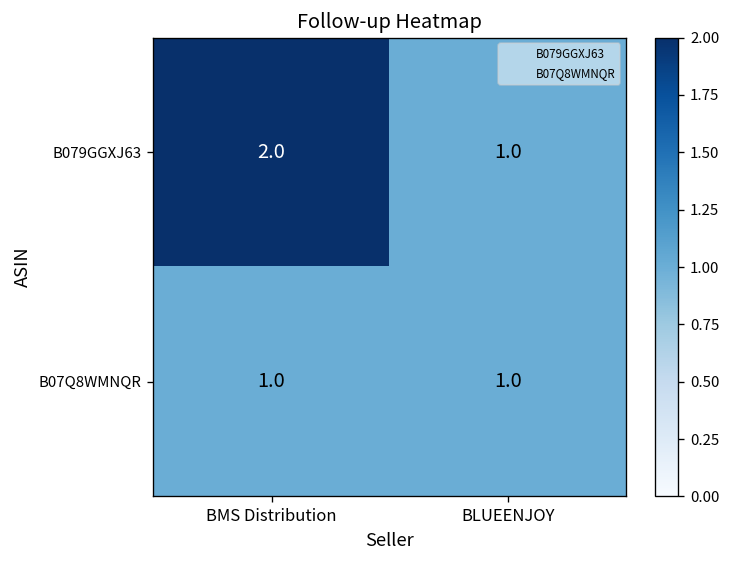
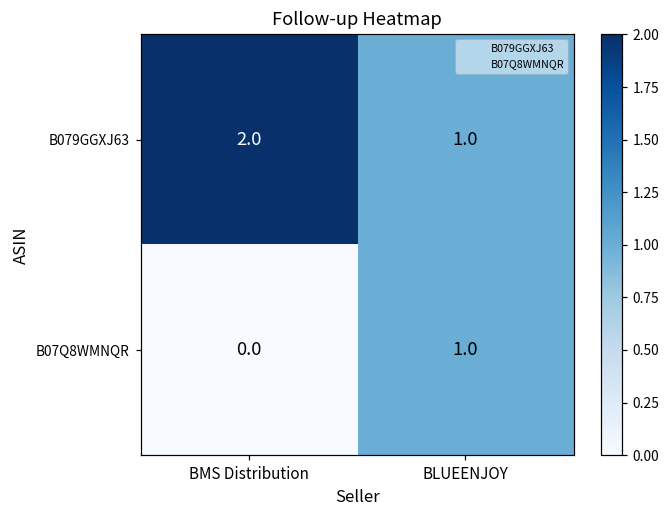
B07Q8WMNQR, BMS Distribution: 1.0 -> 0.0
